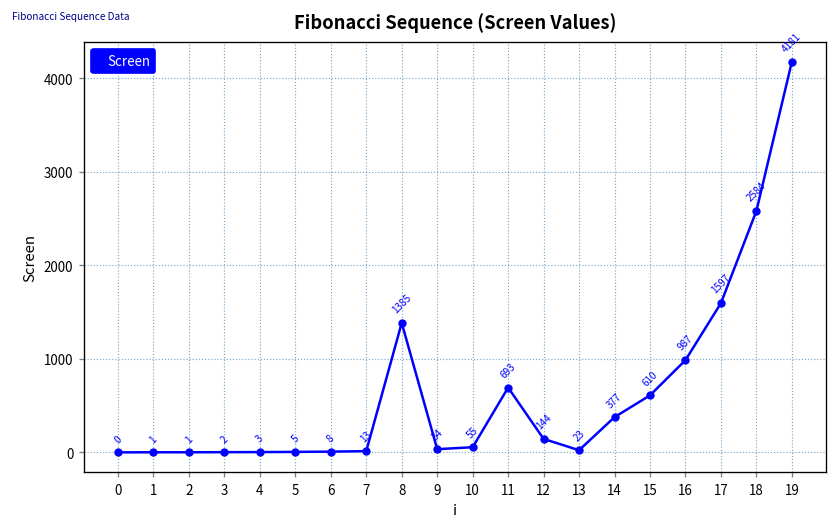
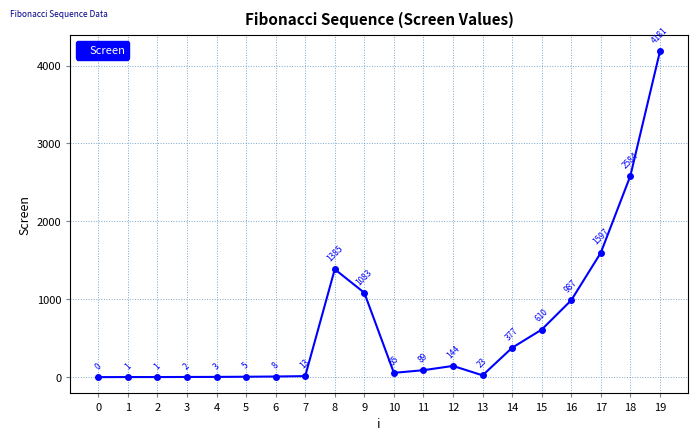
9: 34 -> 1083
11: 693 -> 89
